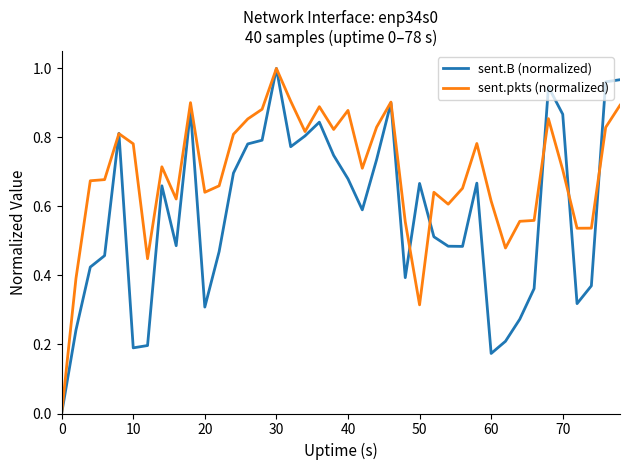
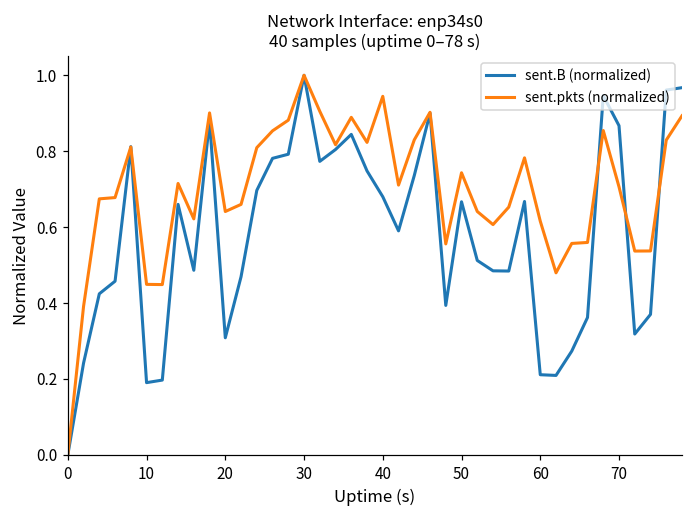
sent.pkts (normalized), 10: 0.78 -> 0.45
sent.pkts (normalized), 40: 0.88 -> 0.94
sent.pkts (normalized), 50: 0.31 -> 0.74
sent.B (normalized), 60: 0.17 -> 0.21
